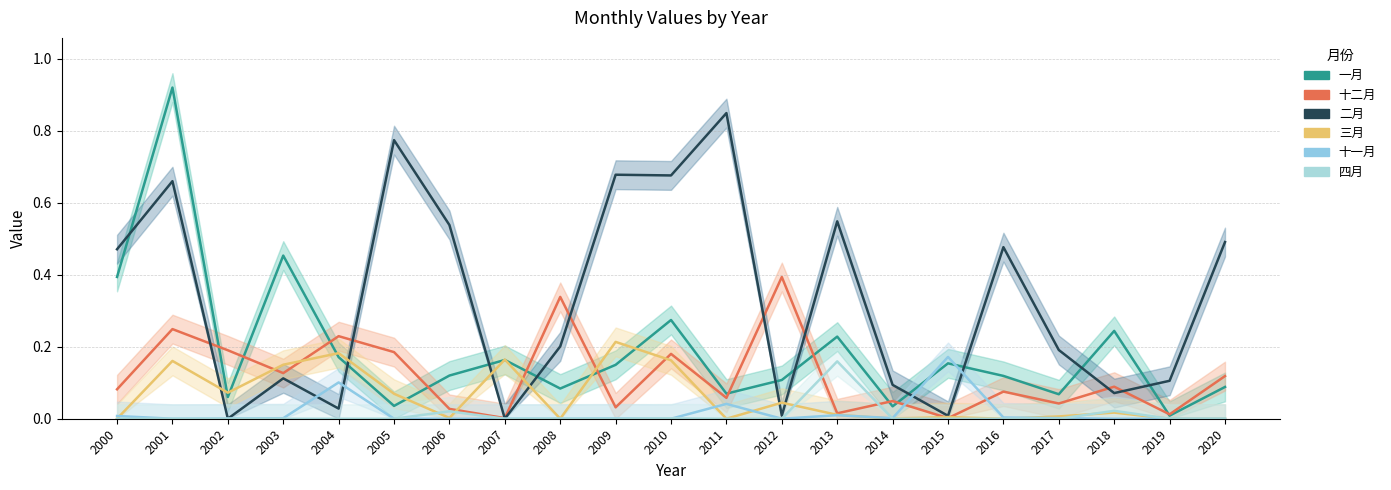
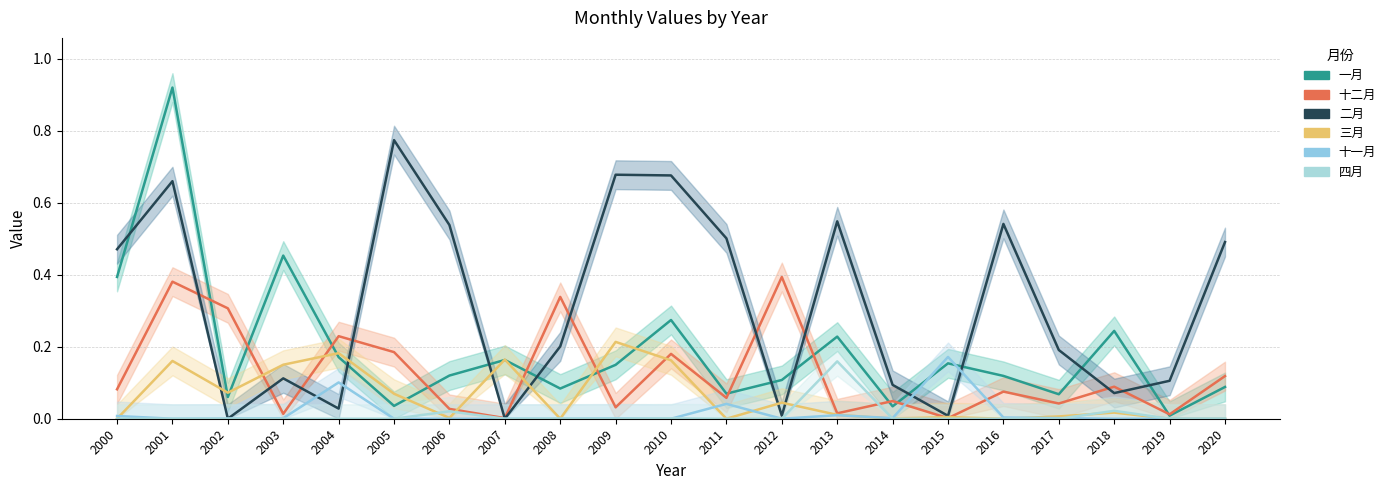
十二月, 2001: 0.25 -> 0.38
十二月, 2002: 0.19 -> 0.31
十二月, 2003: 0.13 -> 0.01
二月, 2011: 0.85 -> 0.50
二月, 2016: 0.48 -> 0.54
